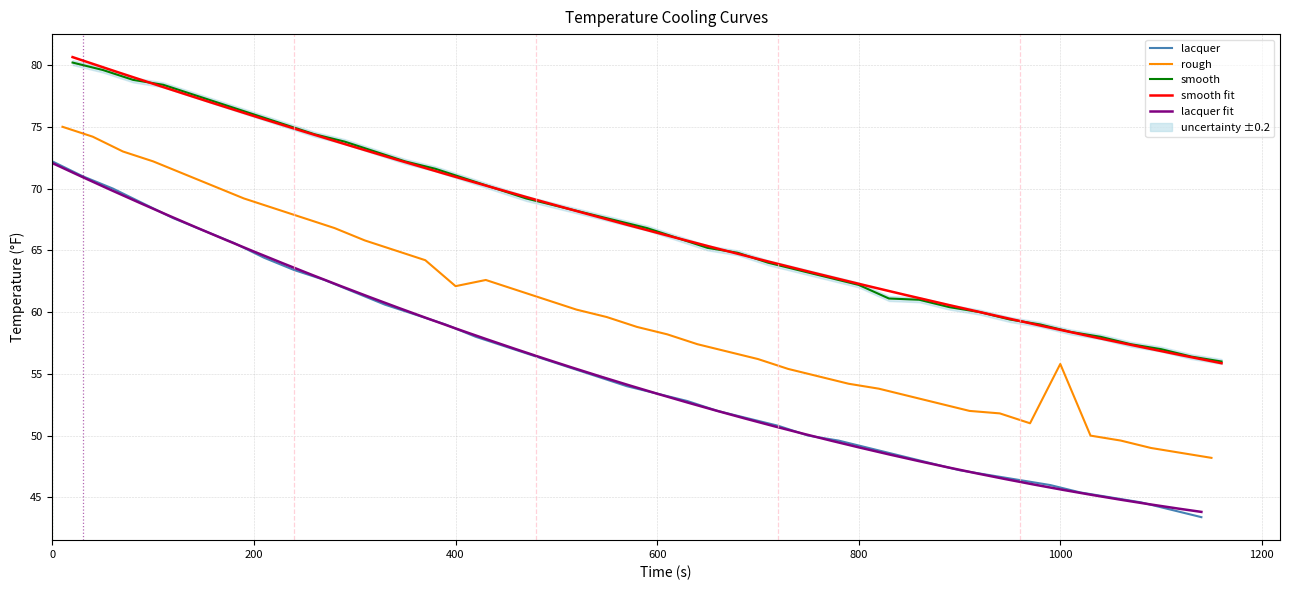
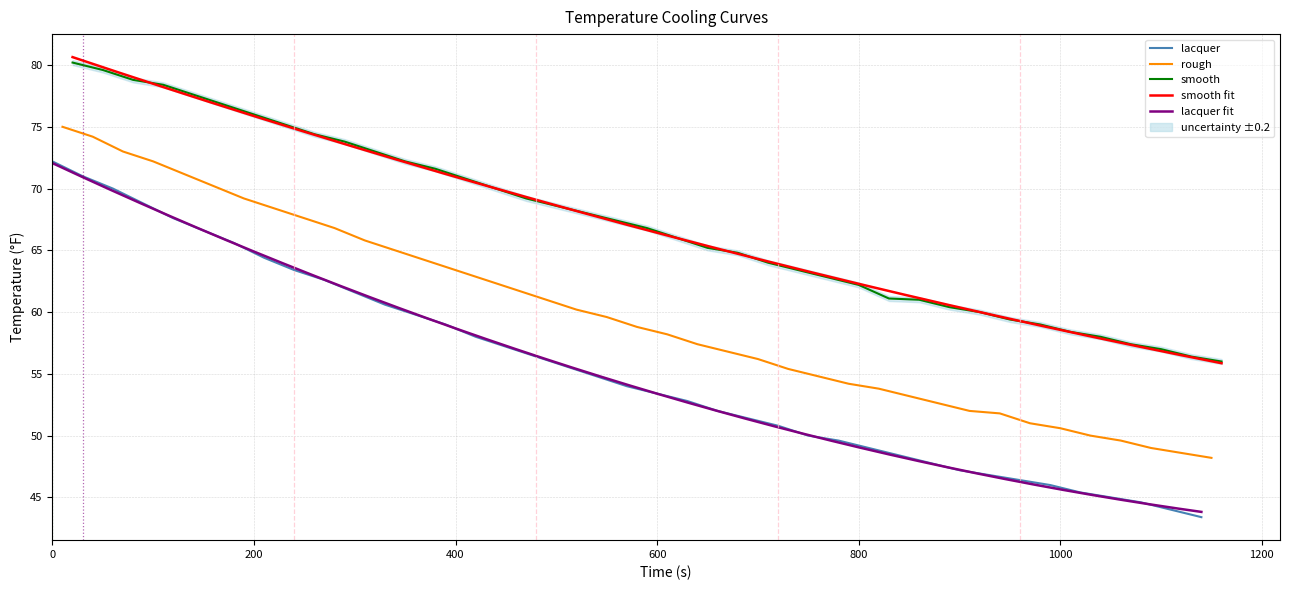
rough, 400: 62.1 -> 63.4
rough, 1000: 55.8 -> 50.6
